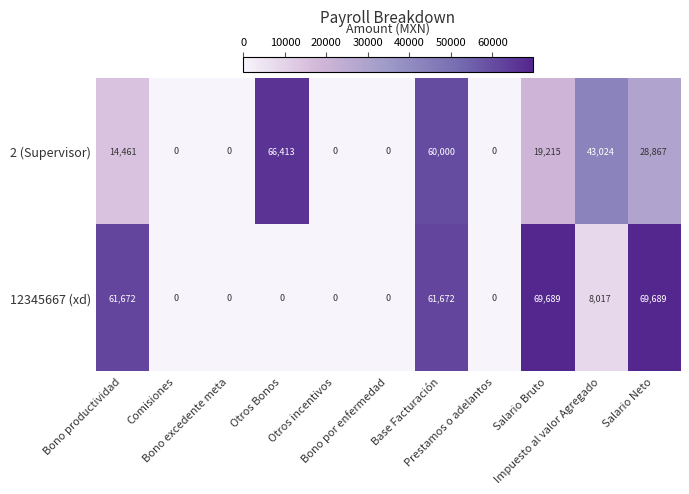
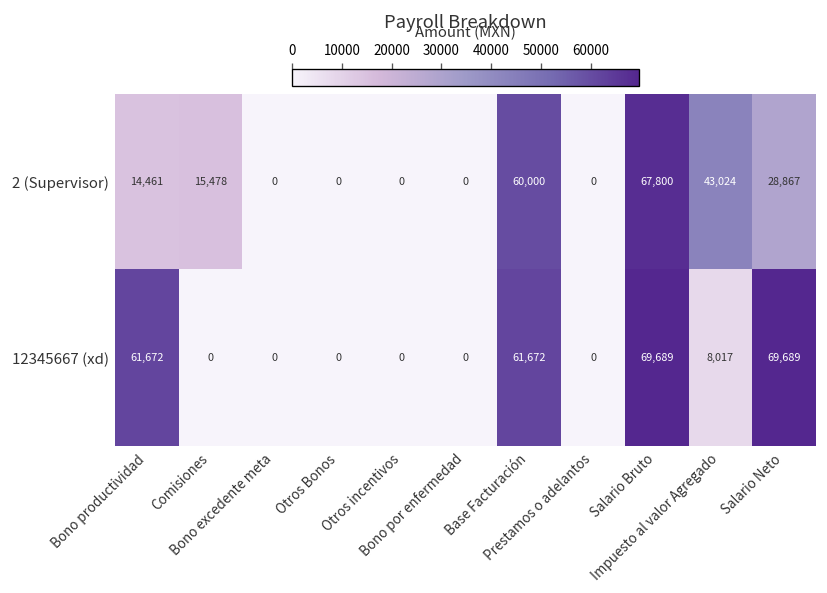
2 (Supervisor), Comisiones: 0 -> 15,478
2 (Supervisor), Otros Bonos: 66,413 -> 0
2 (Supervisor), Salario Bruto: 19,215 -> 67,800
